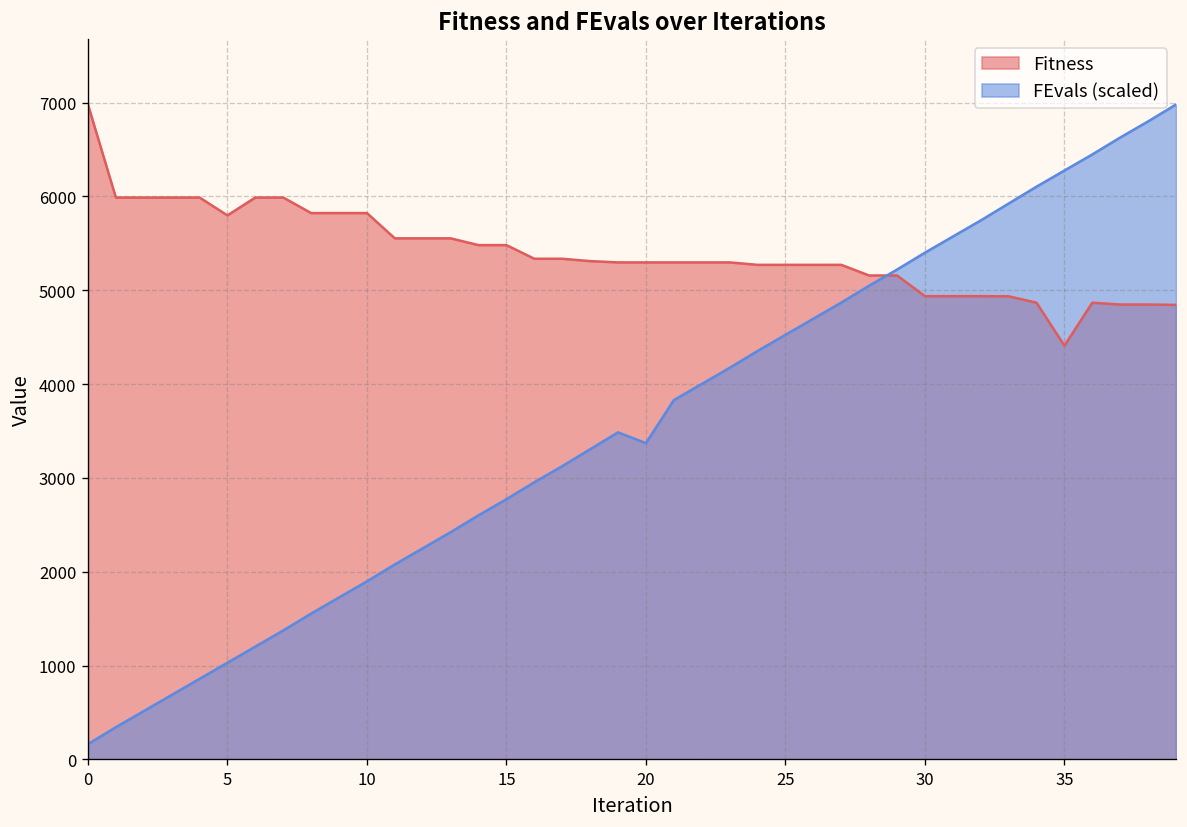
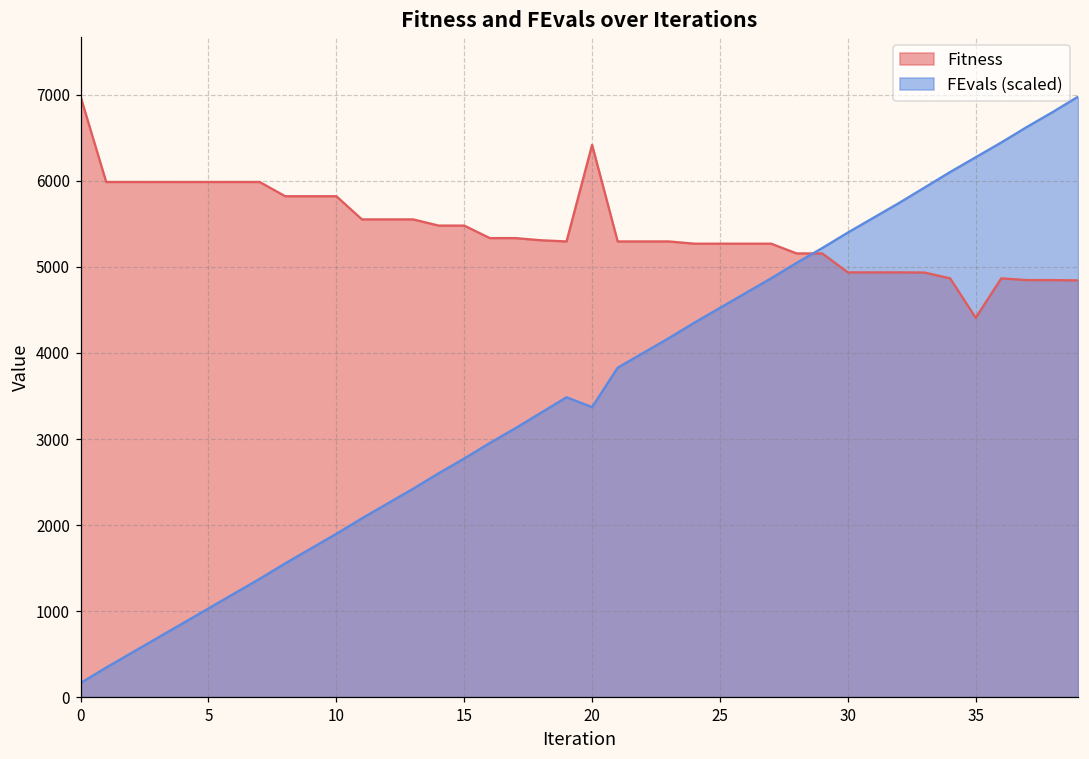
Fitness, 5: 5800 -> 6000
Fitness, 20: 5300 -> 6400
